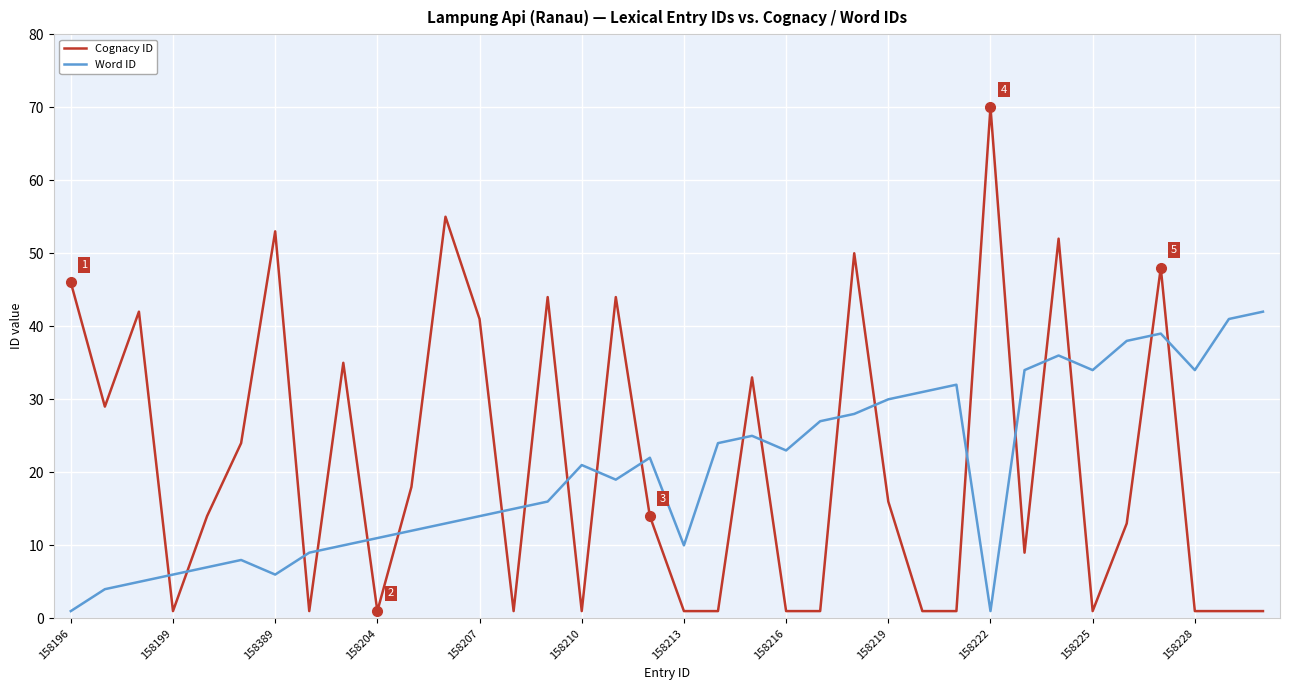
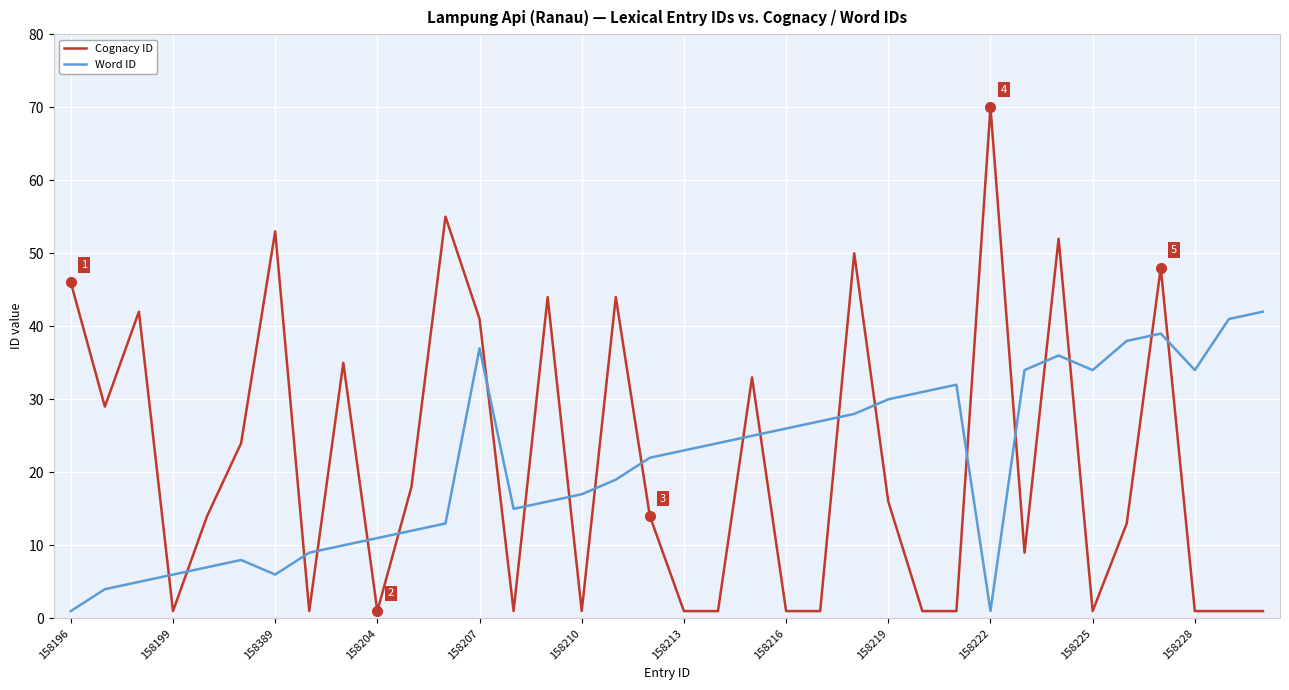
Word ID, 158207: 14 -> 37
Word ID, 158210: 21 -> 17
Word ID, 158213: 10 -> 23
Word ID, 158216: 23 -> 26
